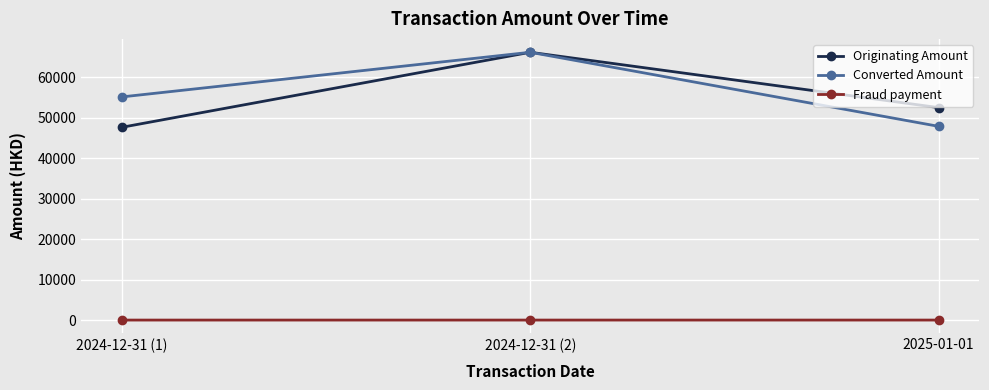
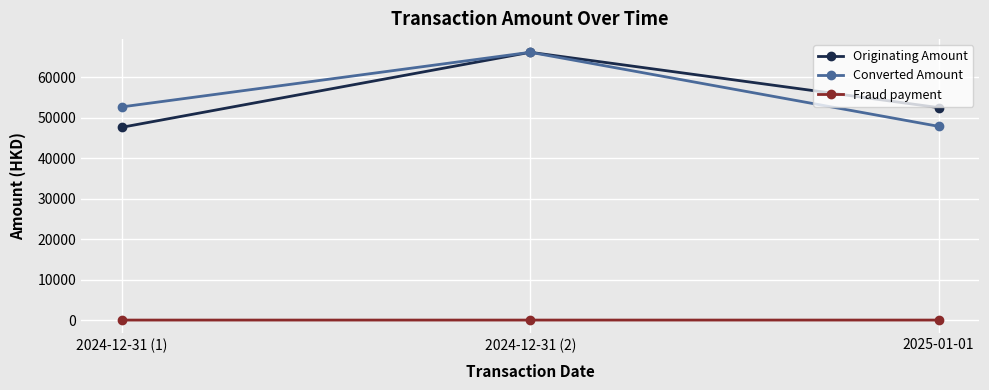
Converted Amount, 2024-12-31 (1): 55000 -> 53000
